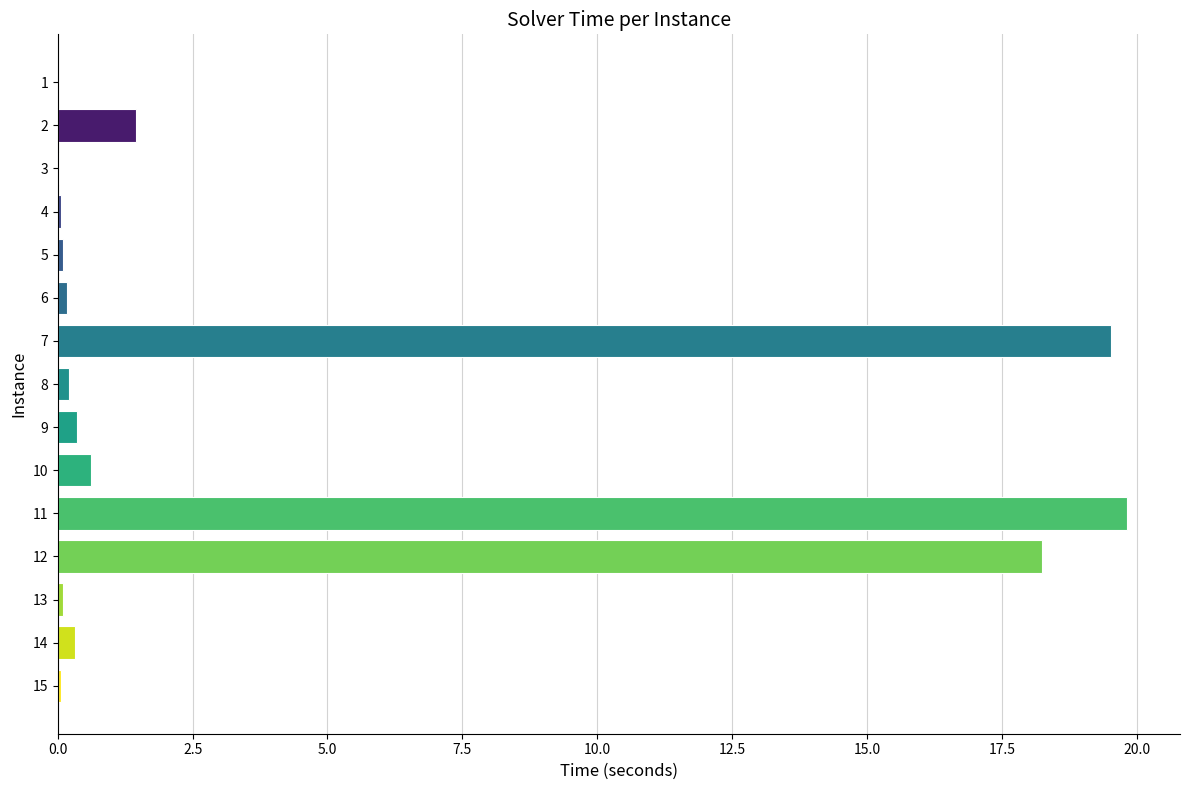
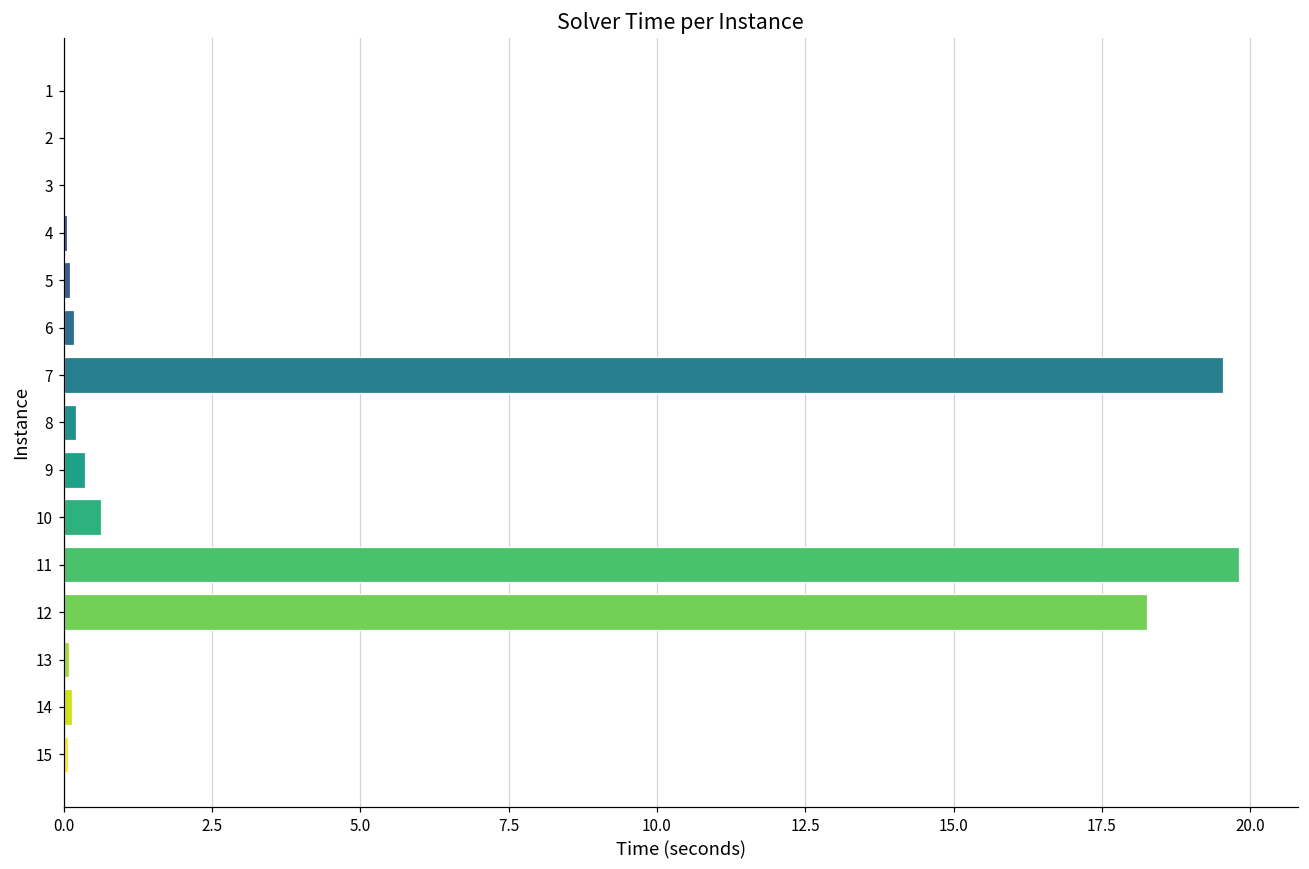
2: 1.4 -> 0.0
14: 0.3 -> 0.1
